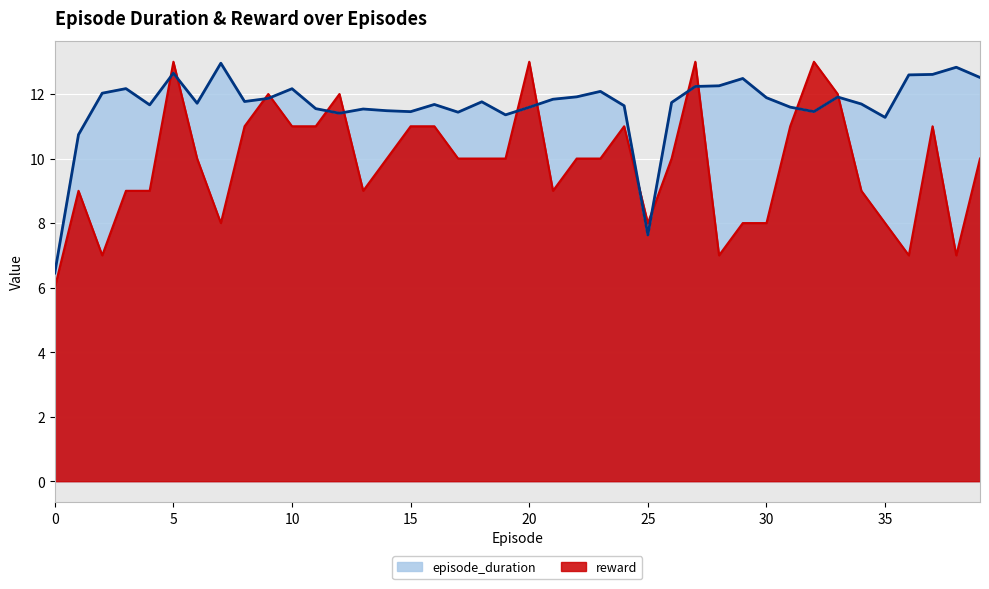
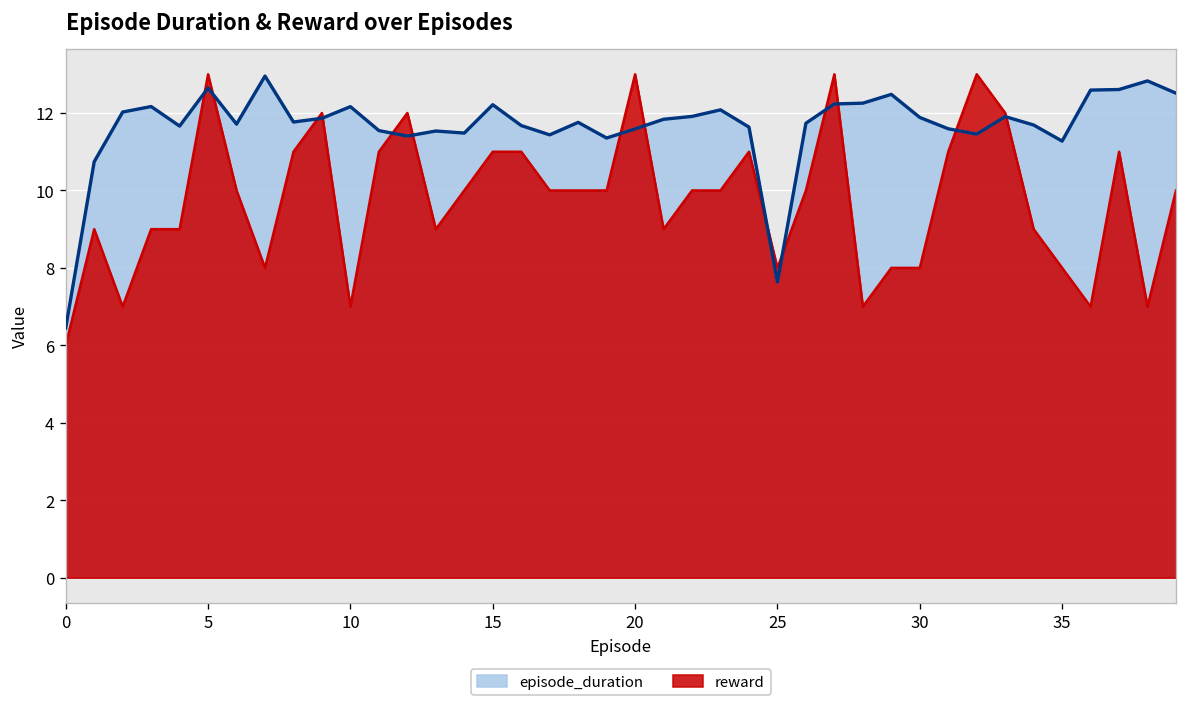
reward, 10: 11 -> 7
episode_duration, 15: 11.5 -> 12.2
